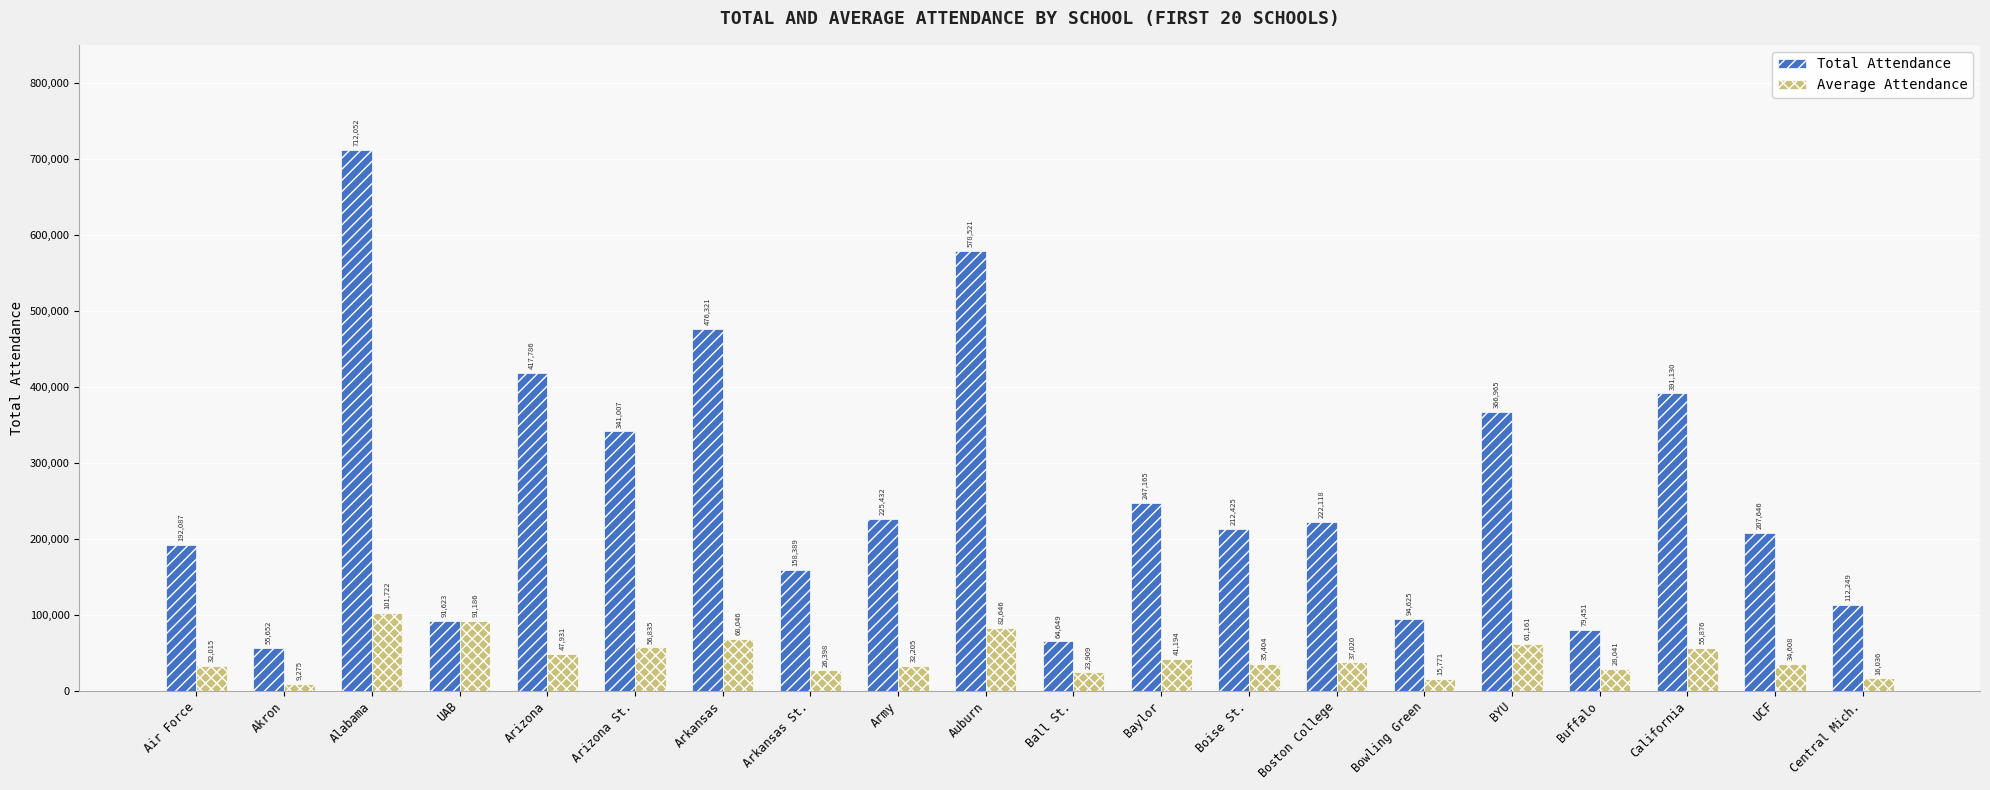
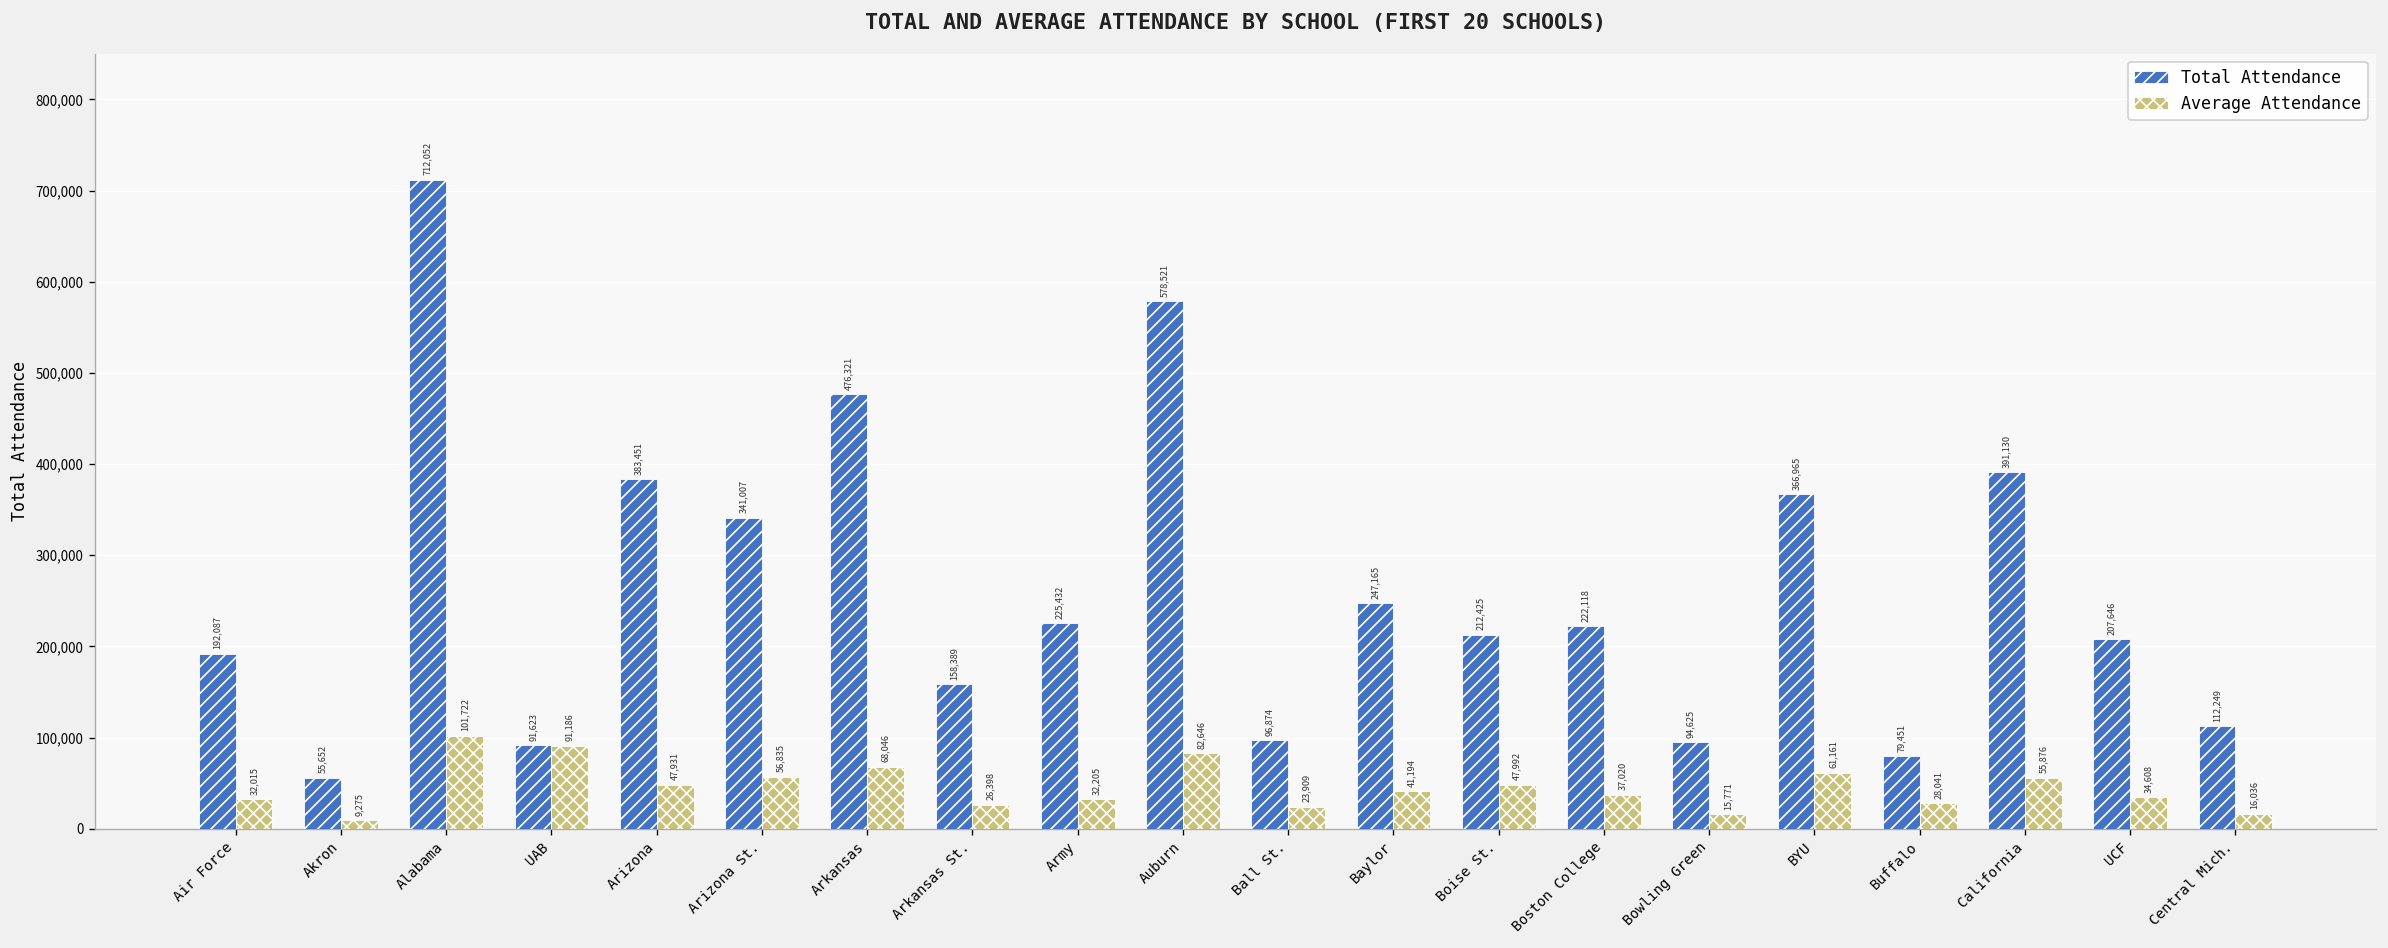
Total Attendance, Arizona: 417,786 -> 383,451
Total Attendance, Ball St.: 64,649 -> 96,874
Average Attendance, Boise St.: 35,404 -> 47,992
